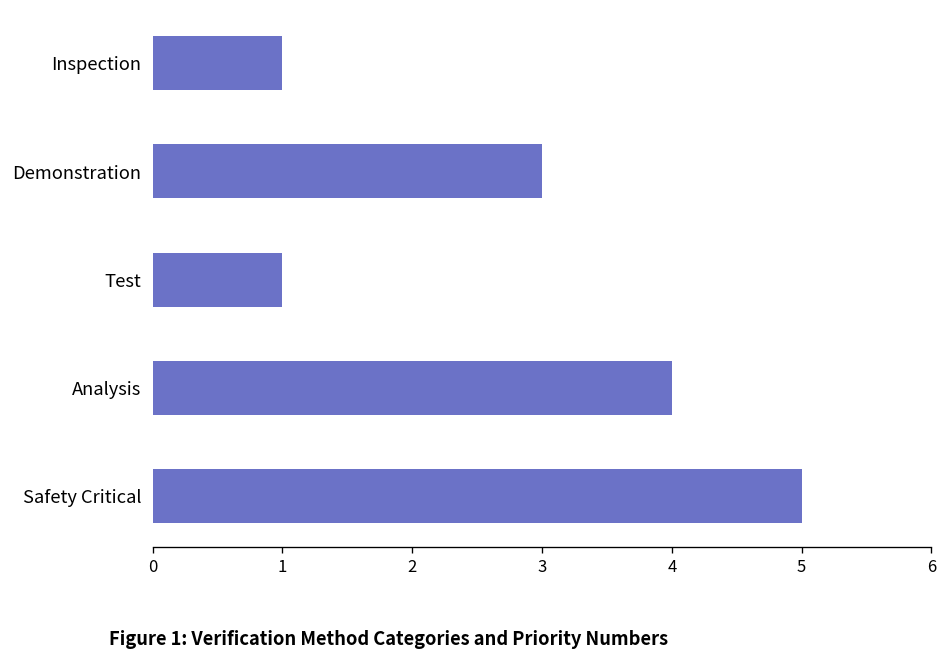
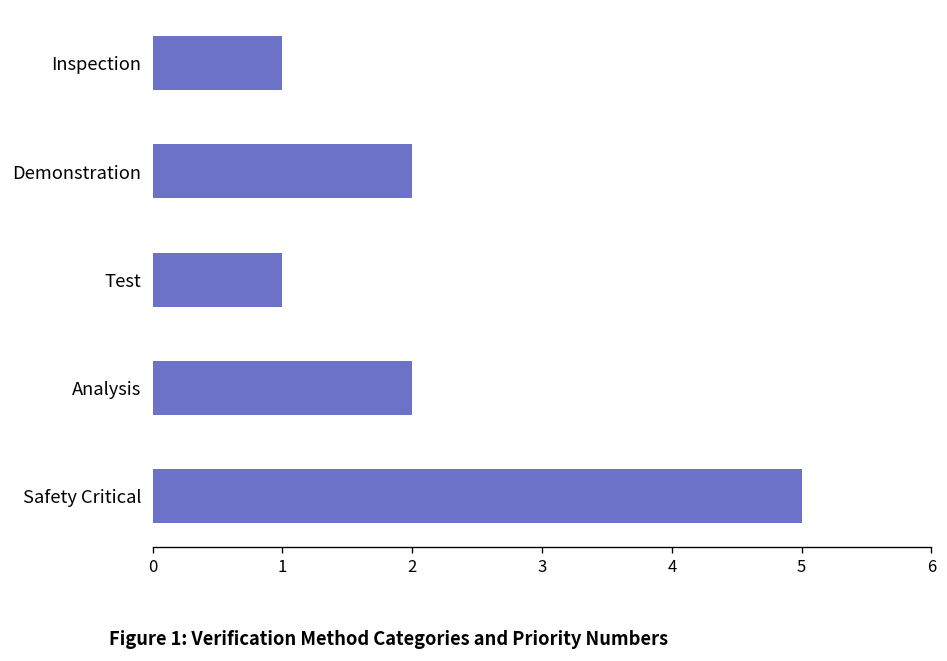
Demonstration: 3 -> 2
Analysis: 4 -> 2
